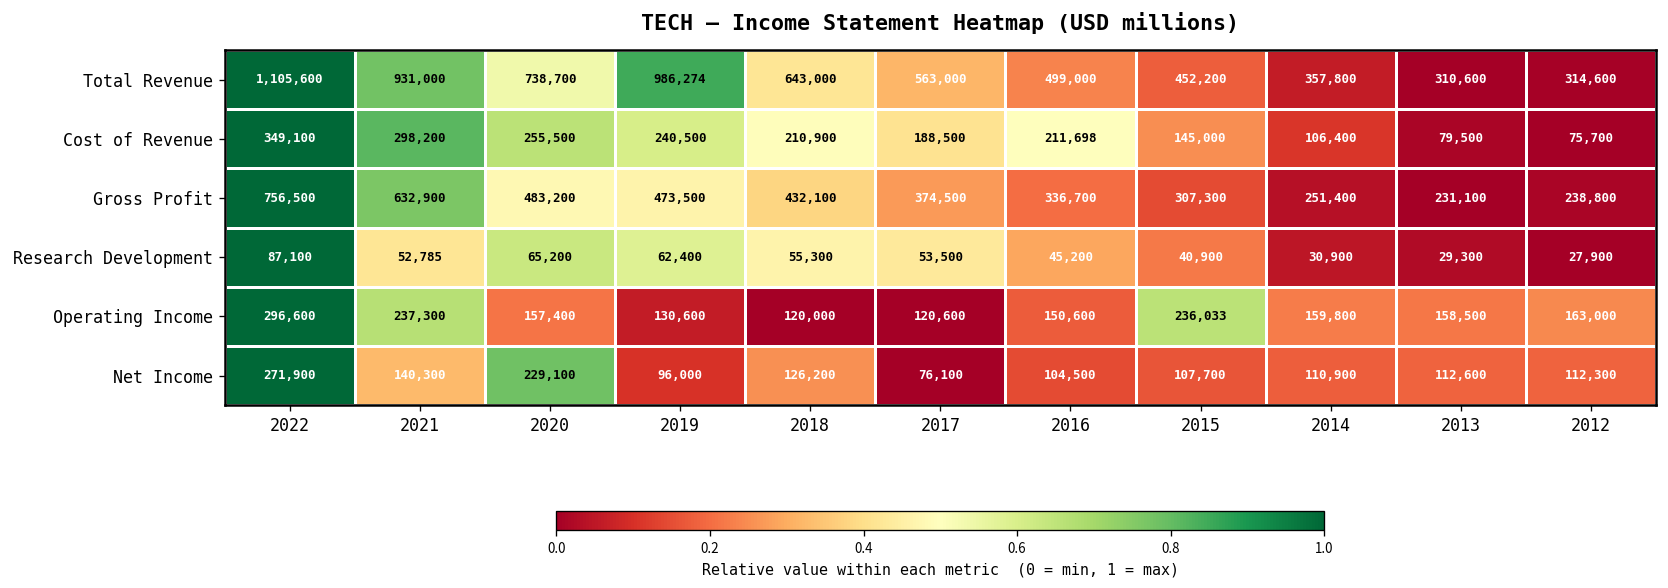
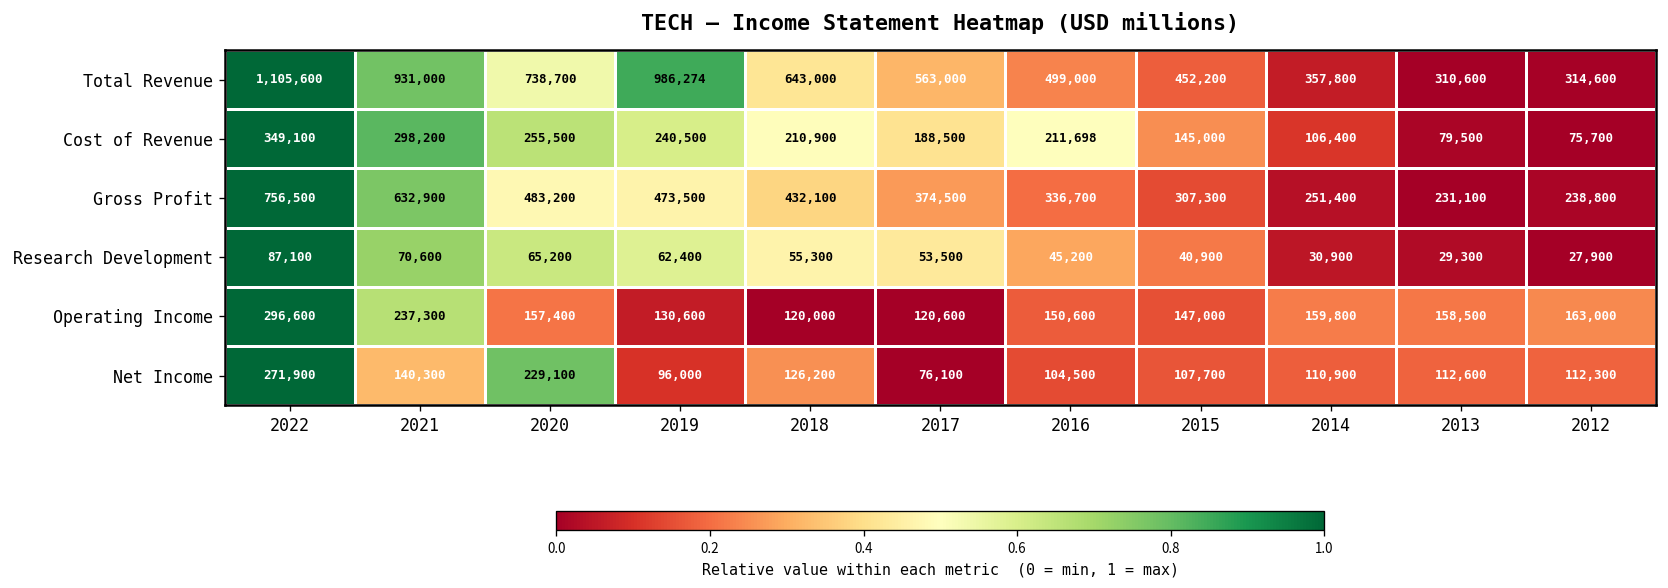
Research Development, 2021: 52,785 -> 70,600
Operating Income, 2015: 236,033 -> 147,000
